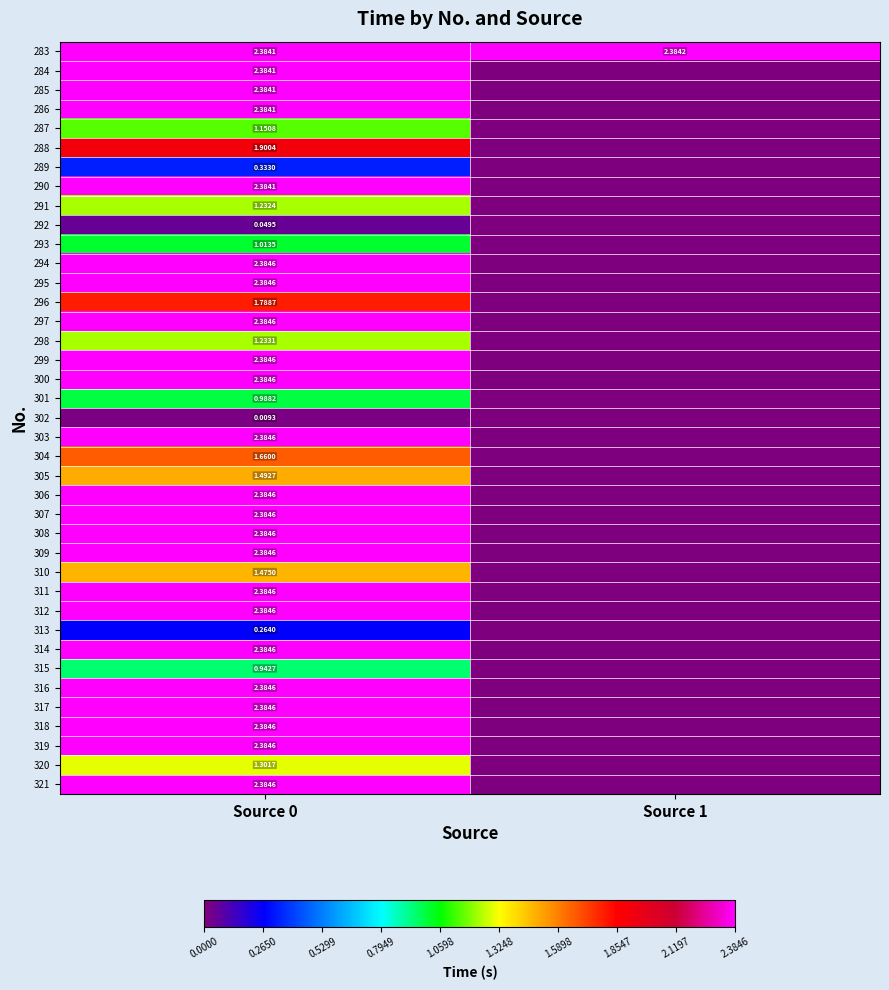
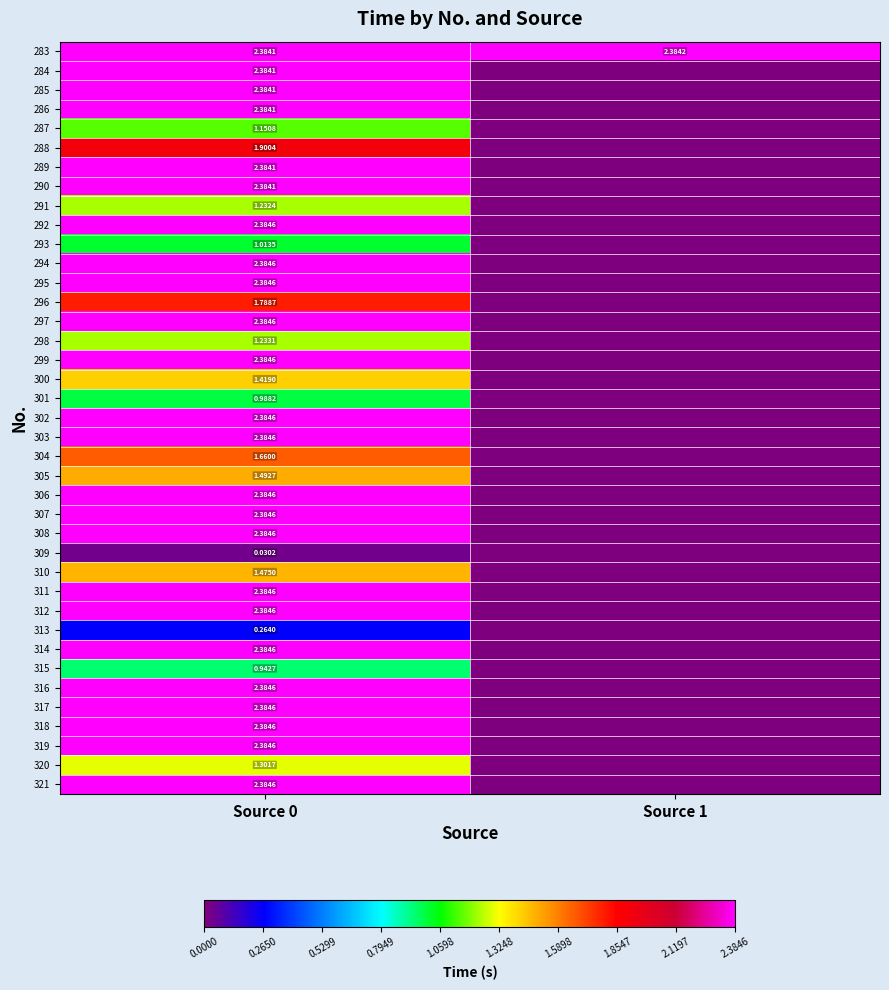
289, Source 0: 0.3330 -> 2.3841
292, Source 0: 0.0495 -> 2.3846
300, Source 0: 2.3846 -> 1.4190
302, Source 0: 0.0093 -> 2.3846
309, Source 0: 2.3846 -> 0.0302
